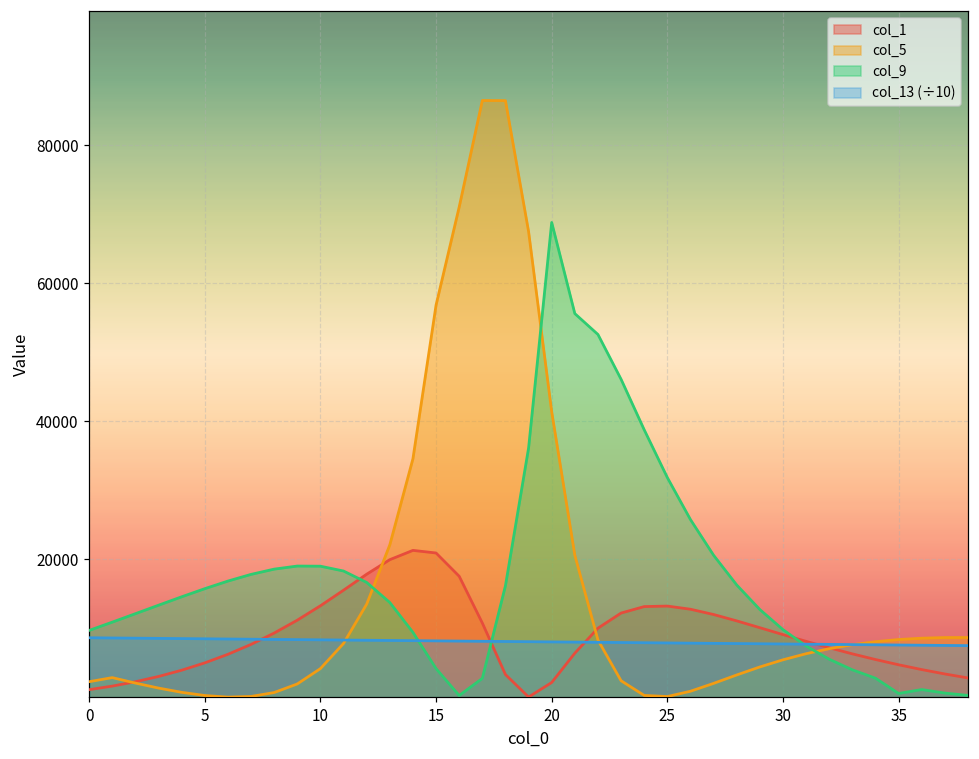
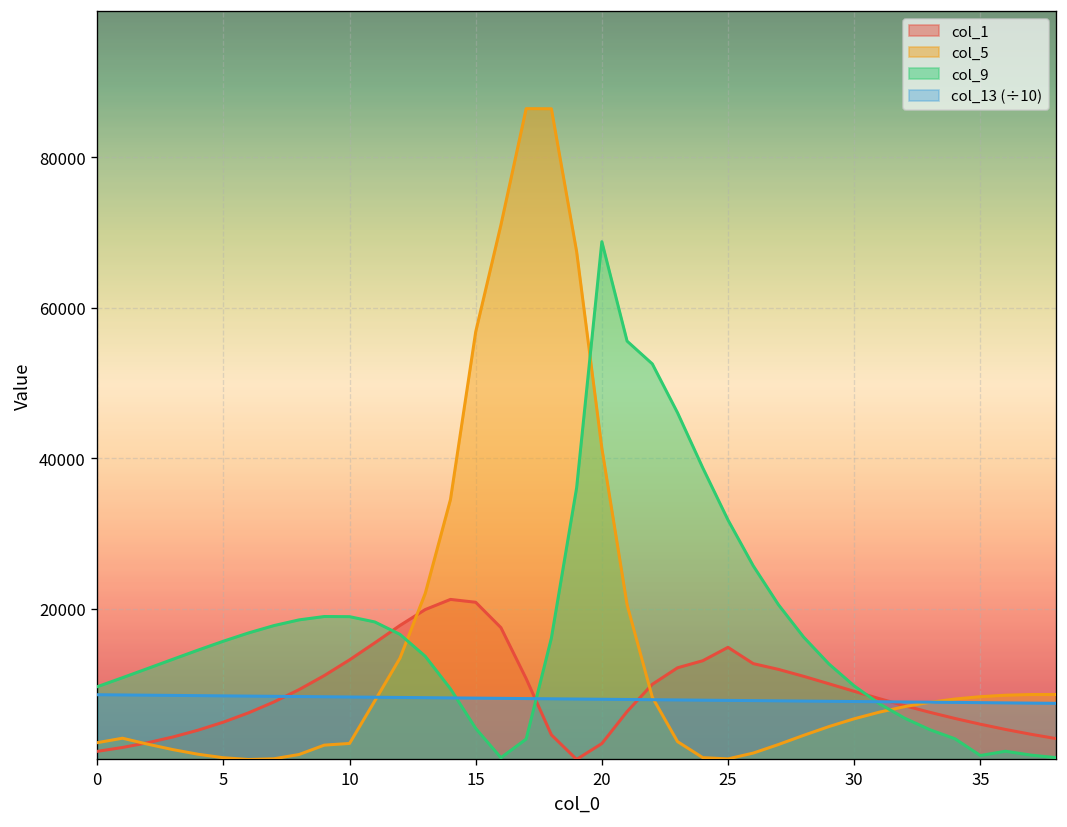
col_5, 10: 4000 -> 2000
col_1, 25: 13000 -> 15000
